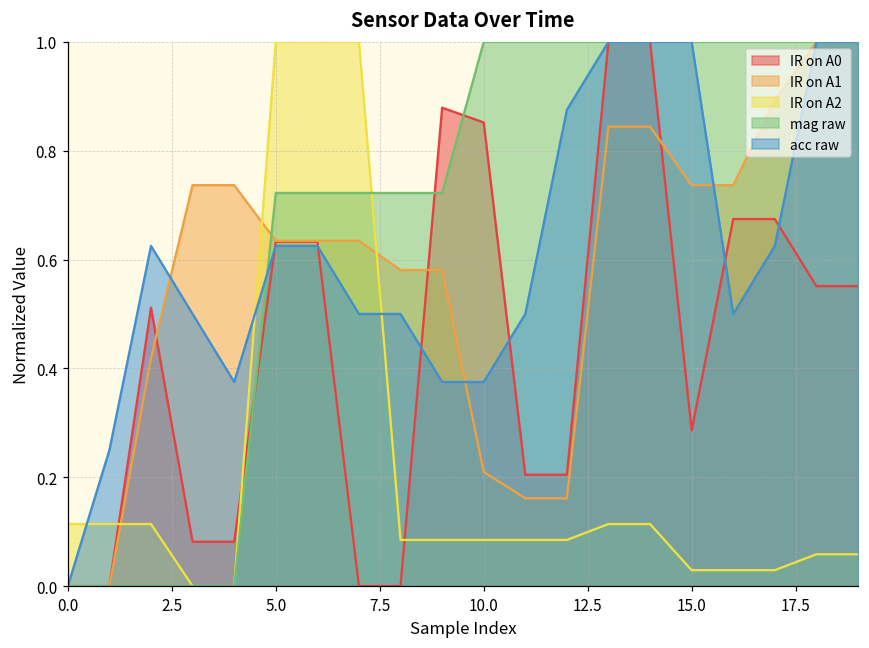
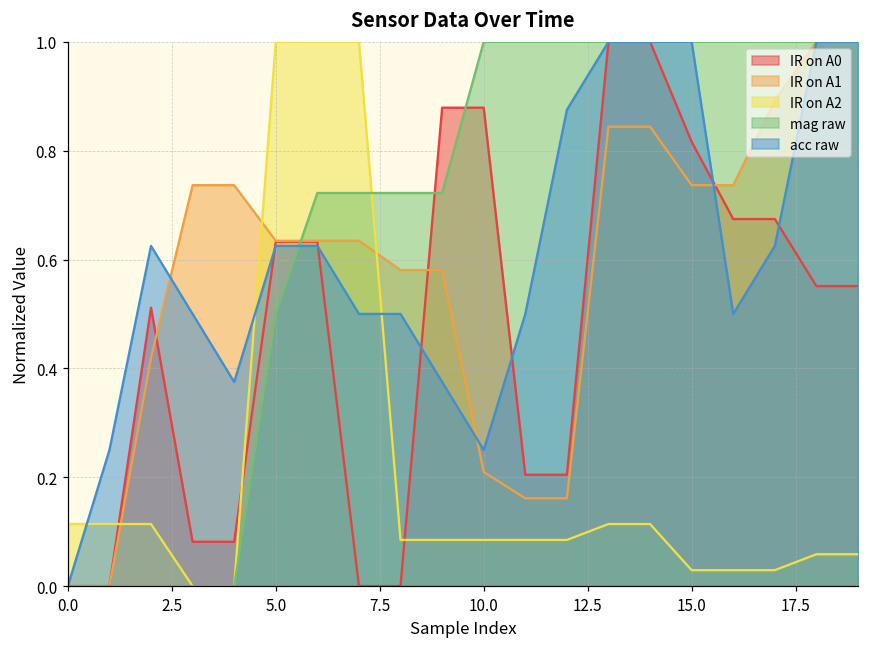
mag raw, 5.0: 0.72 -> 0.50
IR on A0, 10.0: 0.85 -> 0.88
acc raw, 10.0: 0.38 -> 0.25
IR on A0, 15.0: 0.29 -> 0.82
